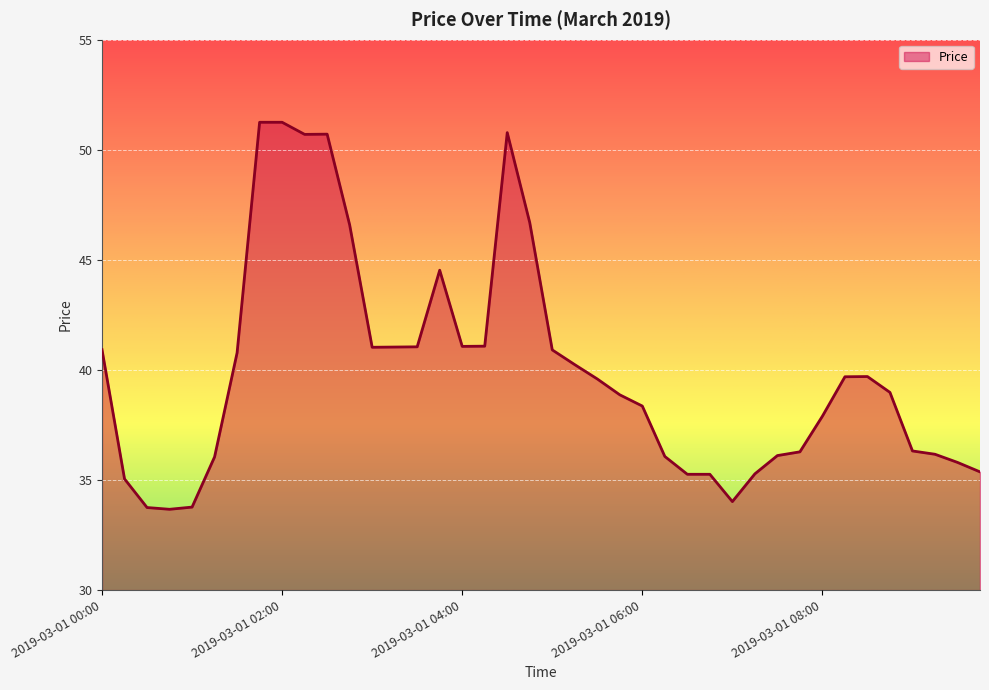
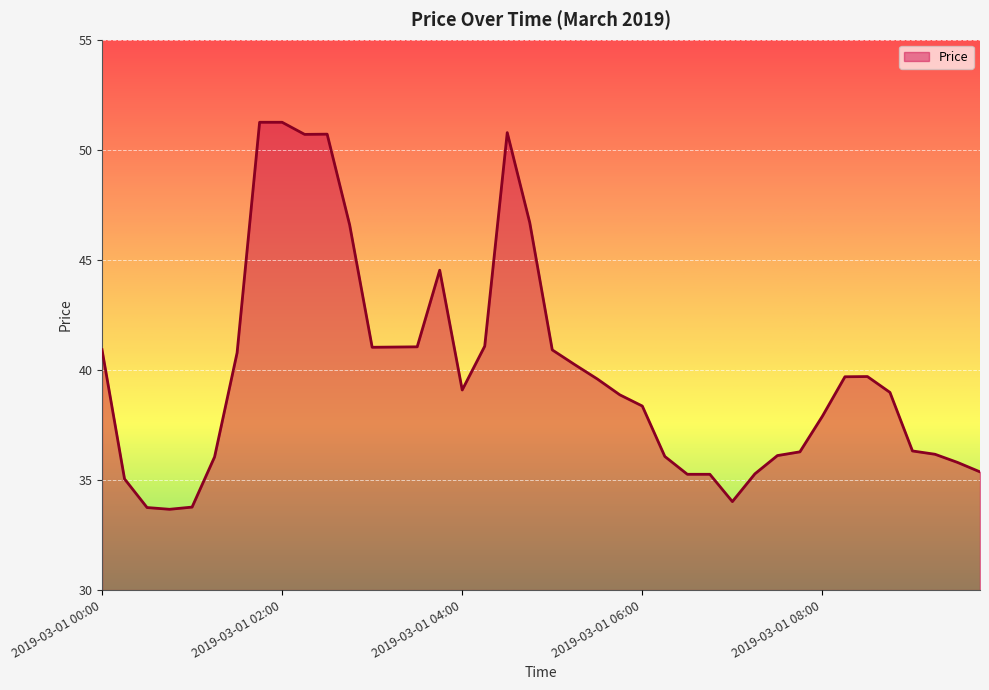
2019-03-01 04:00: 41.1 -> 39.1
